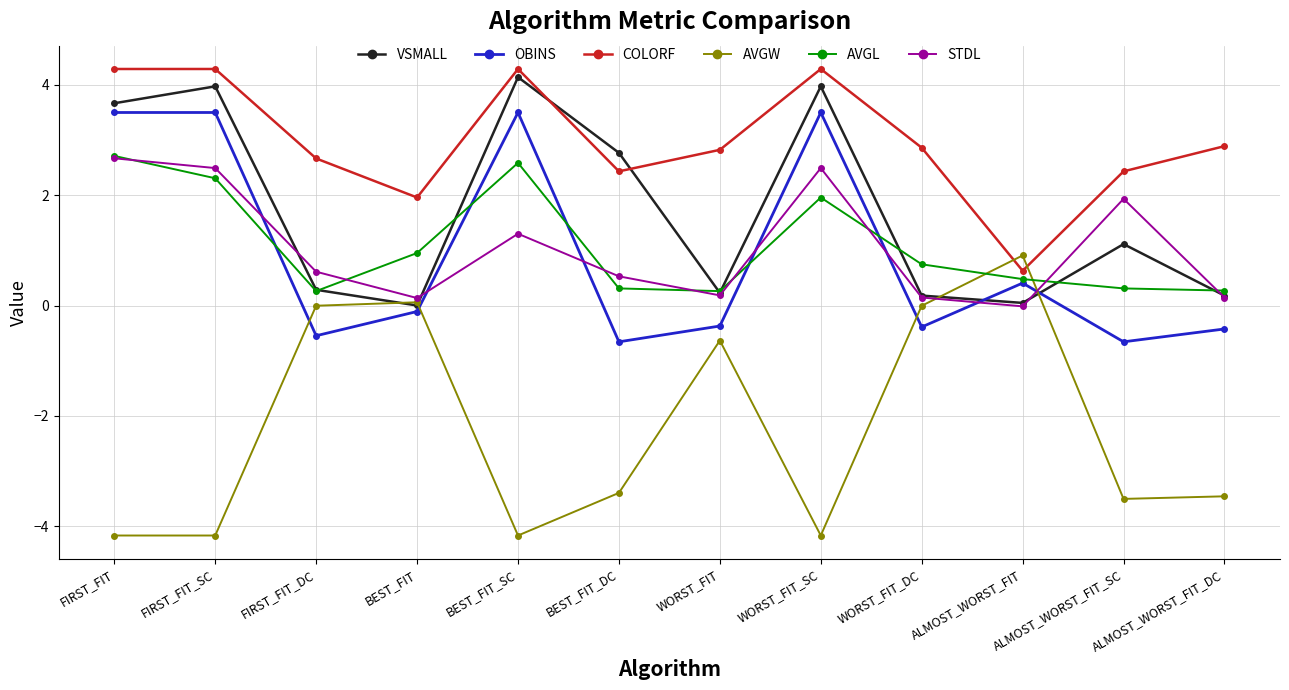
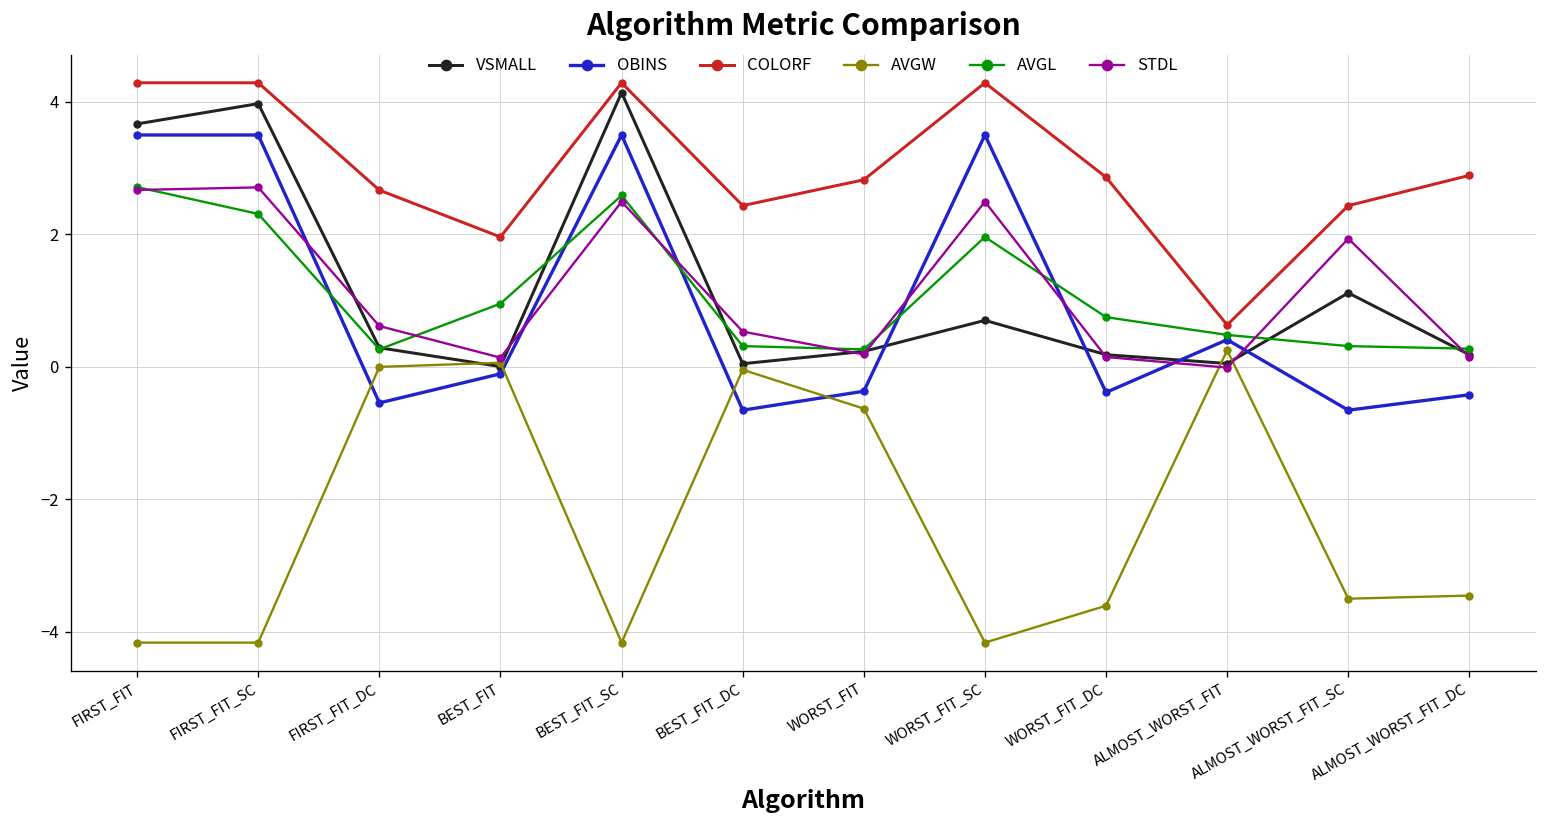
STDL, FIRST_FIT_SC: 2.5 -> 2.7
STDL, BEST_FIT_SC: 1.3 -> 2.5
VSMALL, BEST_FIT_DC: 2.8 -> 0.0
AVGW, BEST_FIT_DC: -3.4 -> 0.0
VSMALL, WORST_FIT_SC: 4.0 -> 0.7
AVGW, WORST_FIT_DC: 0.0 -> -3.6
AVGW, ALMOST_WORST_FIT: 0.9 -> 0.2
